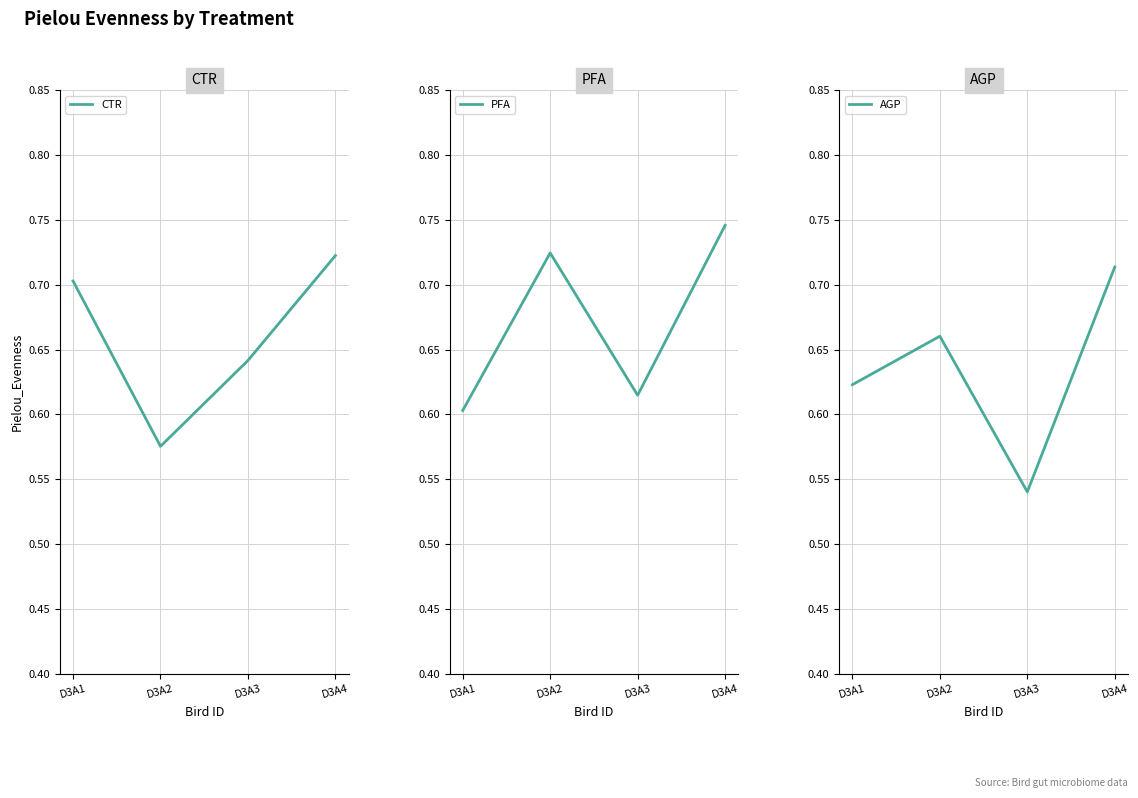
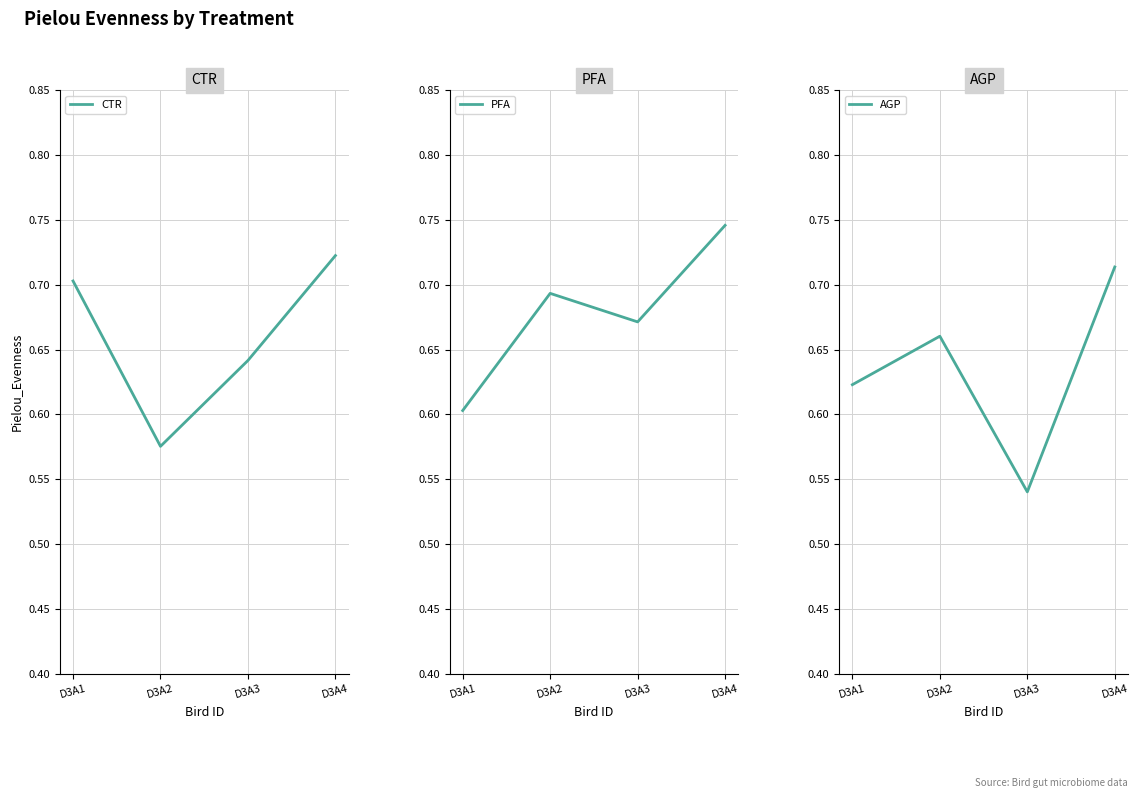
PFA, D3A2: 0.724 -> 0.693
PFA, D3A3: 0.615 -> 0.671
